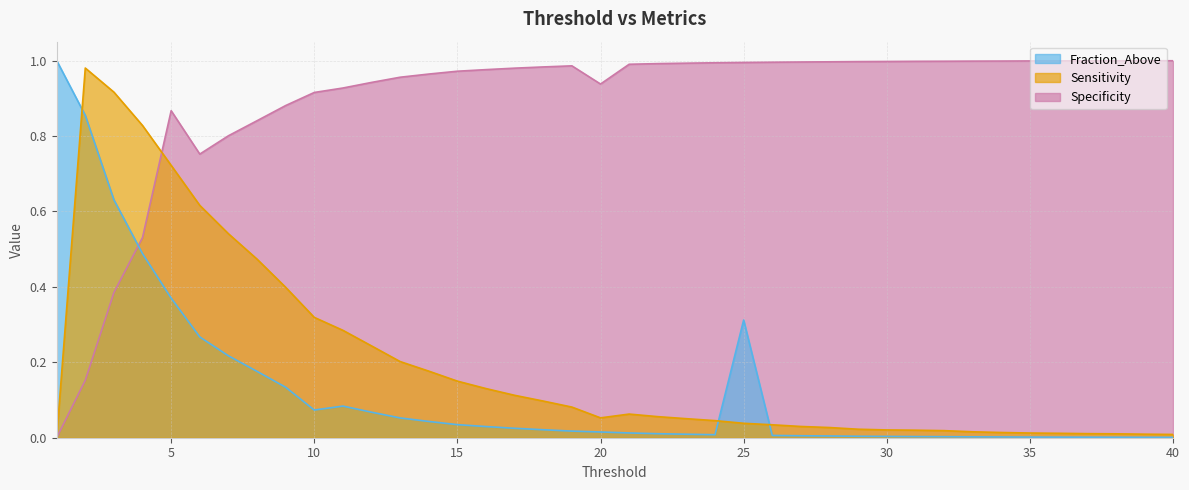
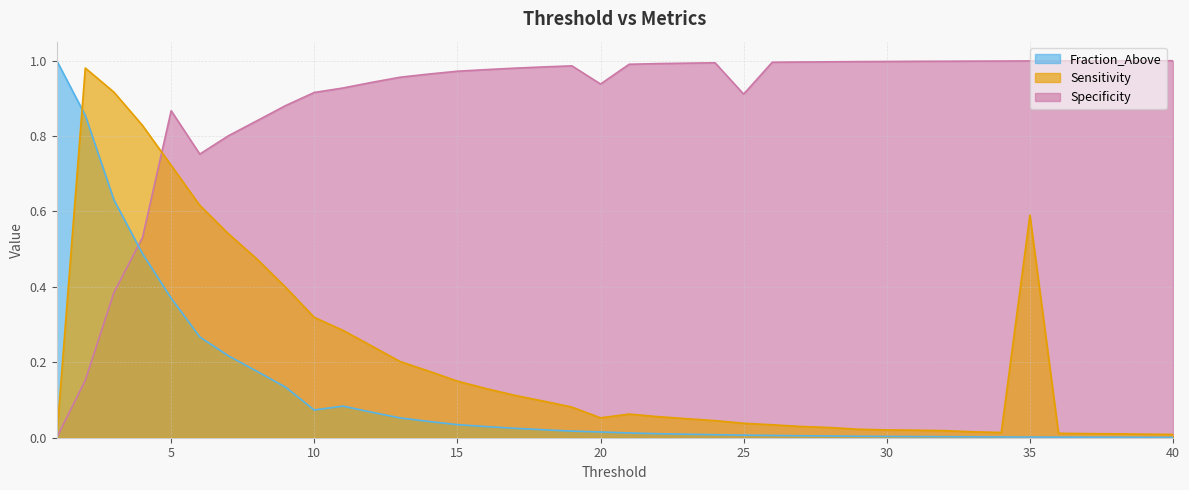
Specificity, 25: 0.99 -> 0.91
Fraction_Above, 25: 0.31 -> 0.01
Sensitivity, 35: 0.01 -> 0.59
